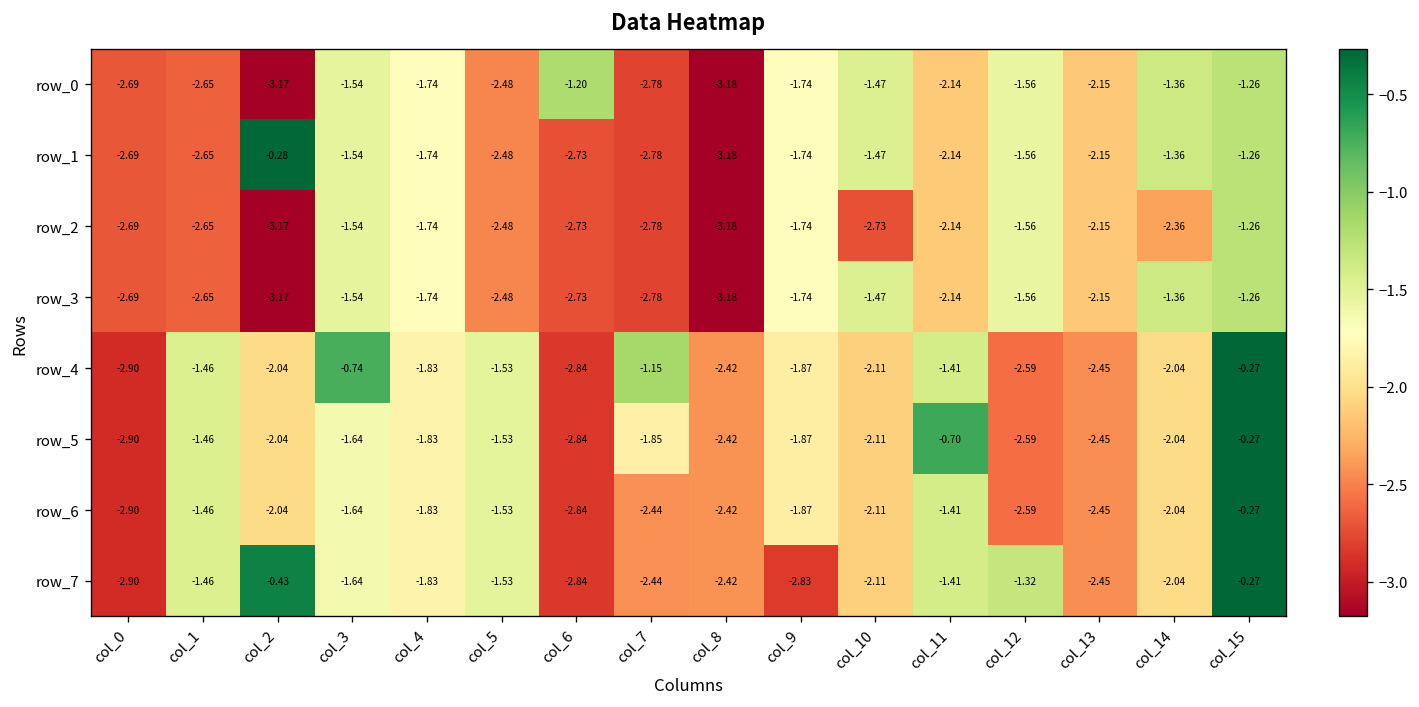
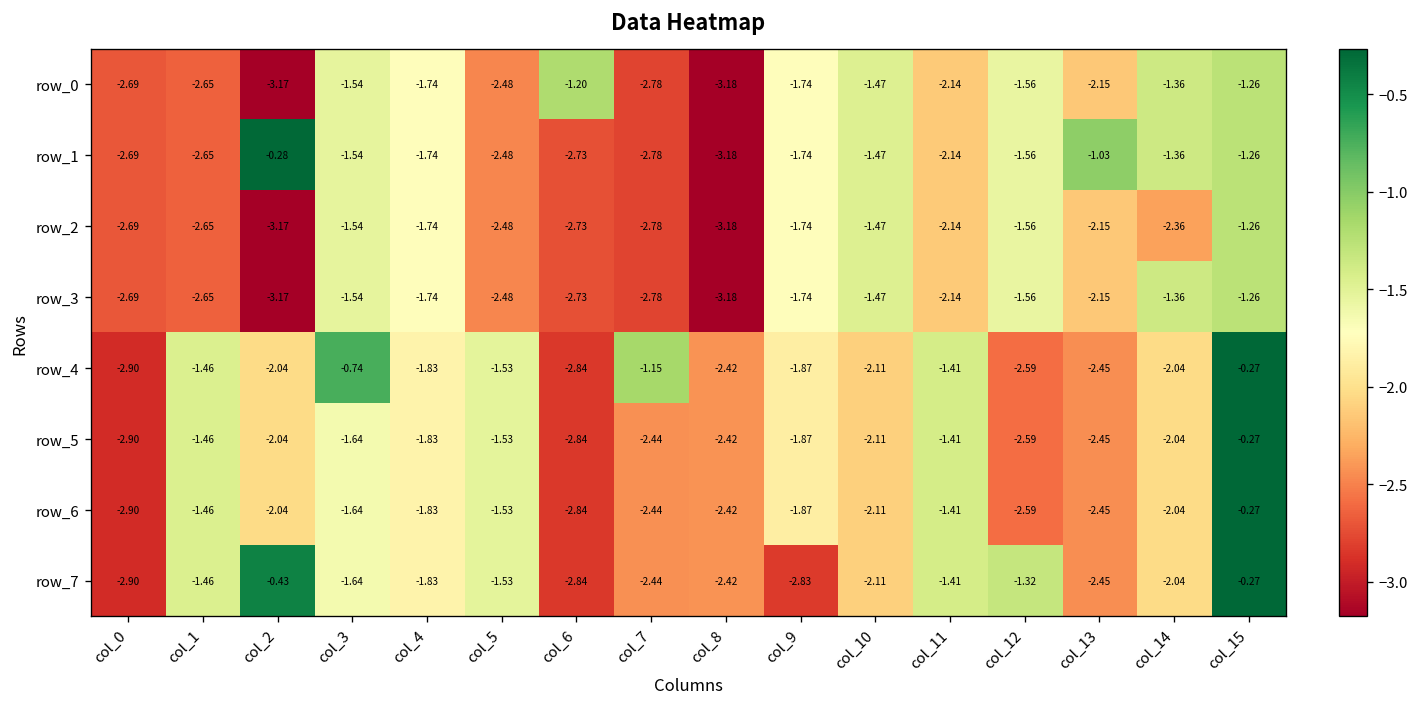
row_1, col_13: -2.15 -> -1.03
row_2, col_10: -2.73 -> -1.47
row_5, col_7: -1.85 -> -2.44
row_5, col_11: -0.70 -> -1.41
